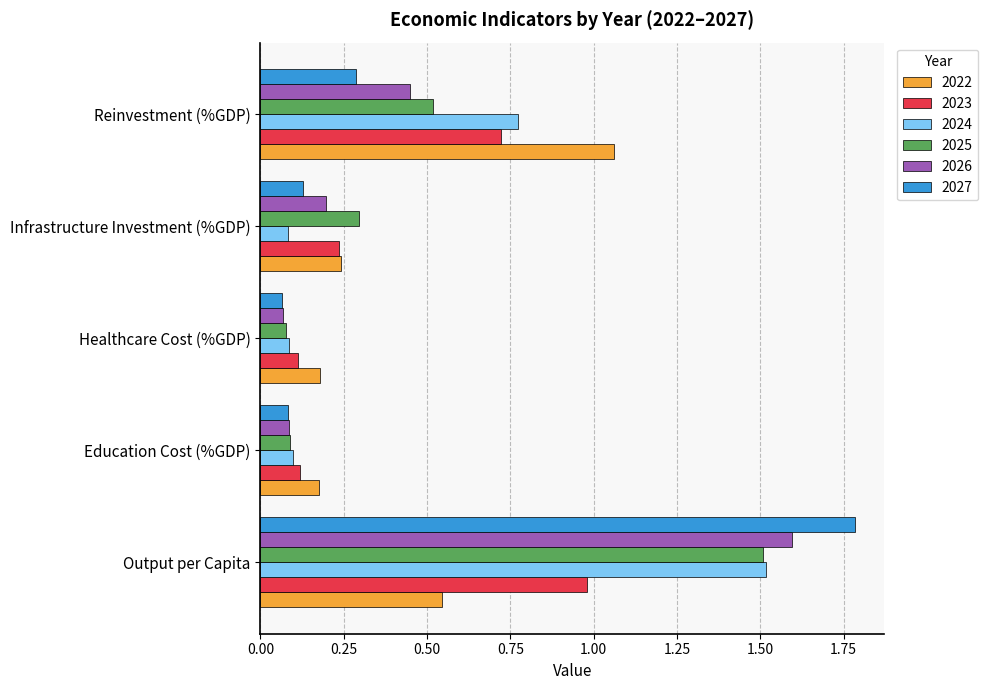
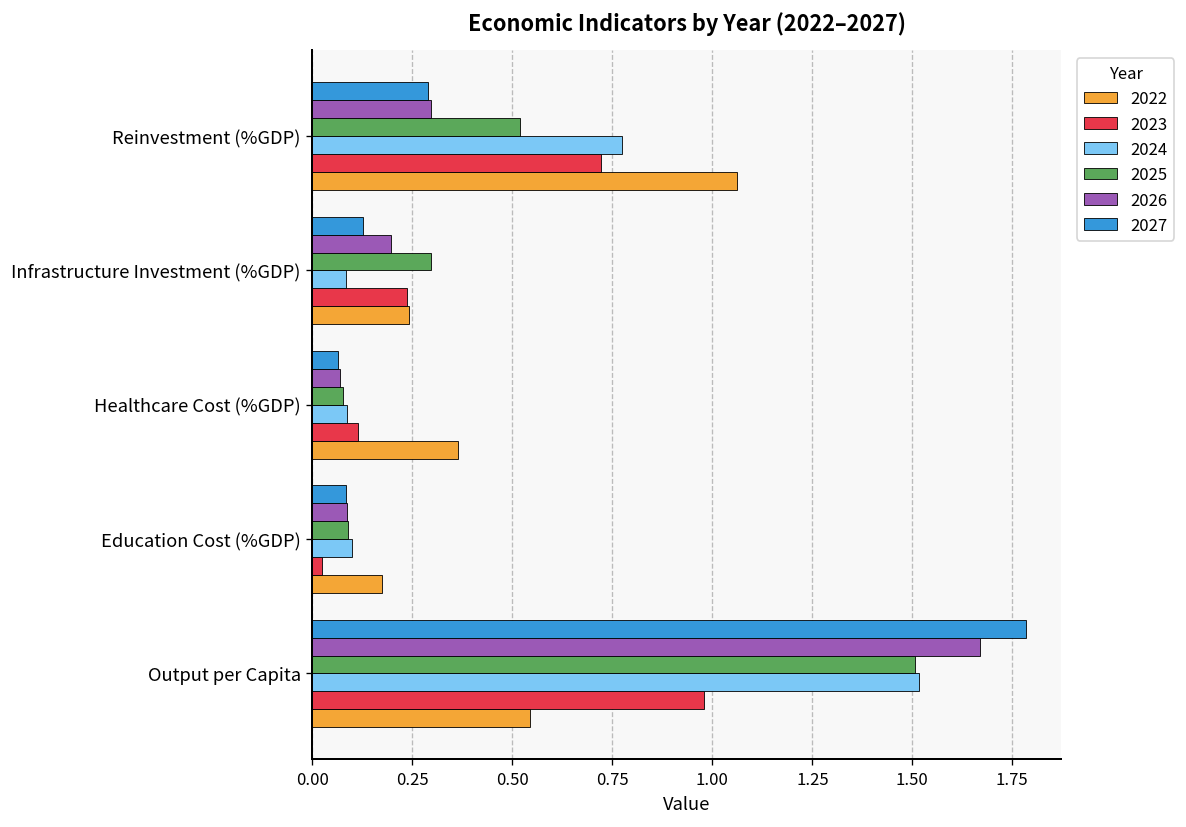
2026, Reinvestment (%GDP): 0.45 -> 0.30
2022, Healthcare Cost (%GDP): 0.18 -> 0.36
2023, Education Cost (%GDP): 0.12 -> 0.02
2026, Output per Capita: 1.60 -> 1.67
